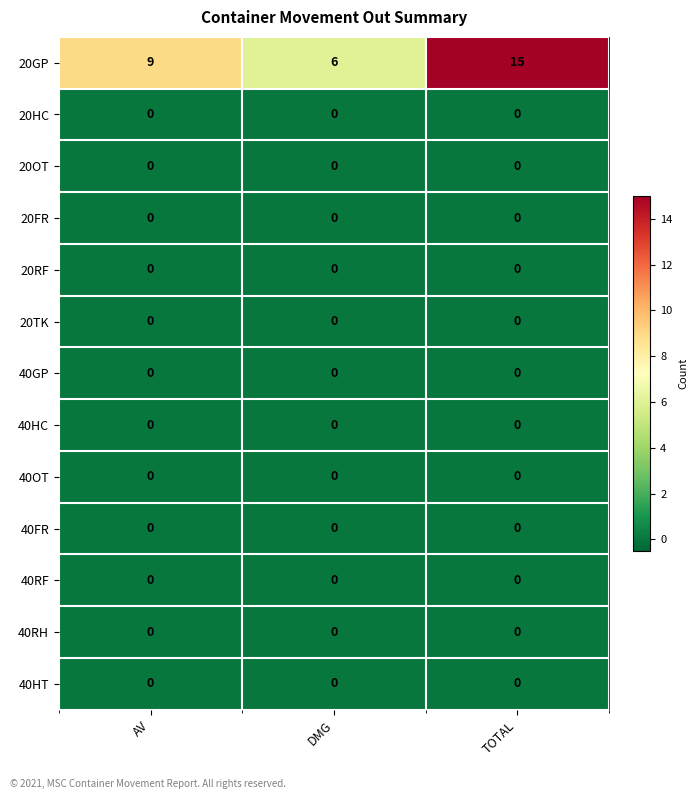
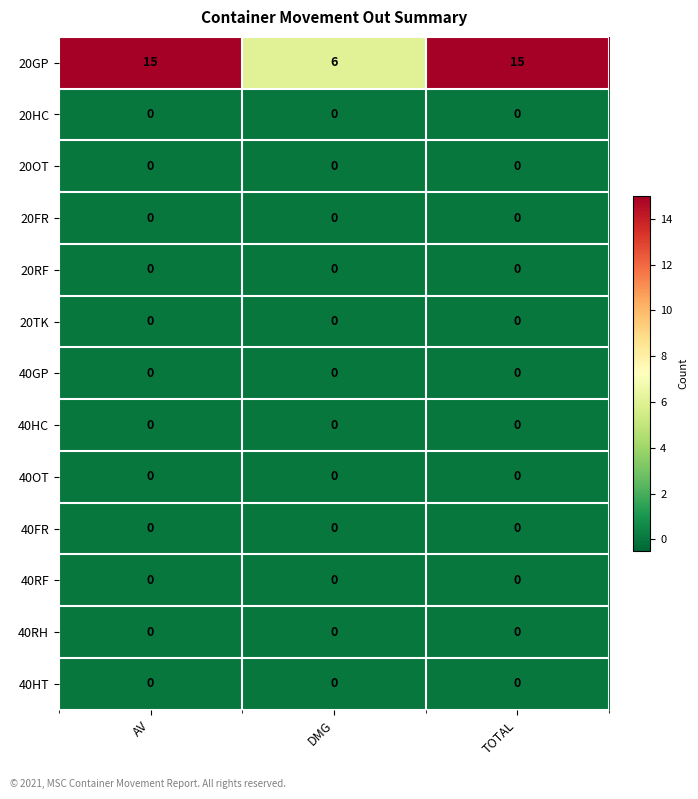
20GP, AV: 9 -> 15
